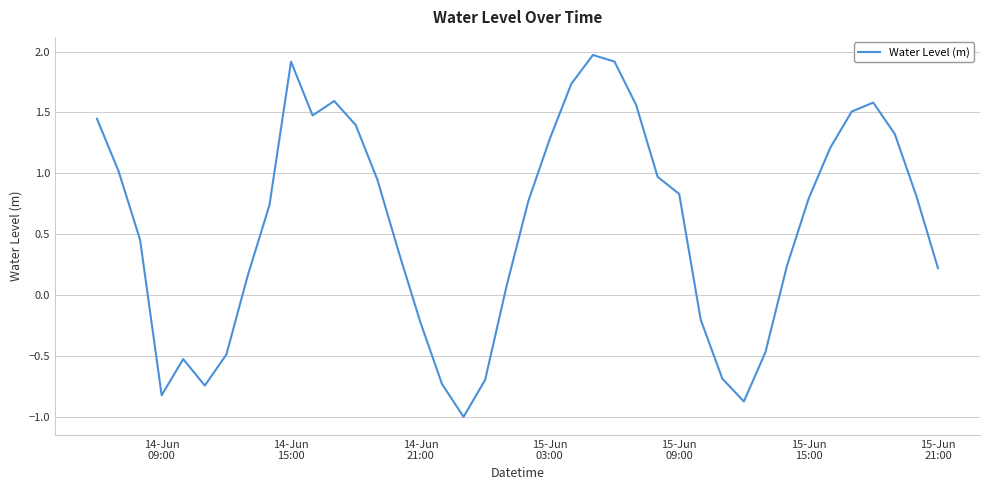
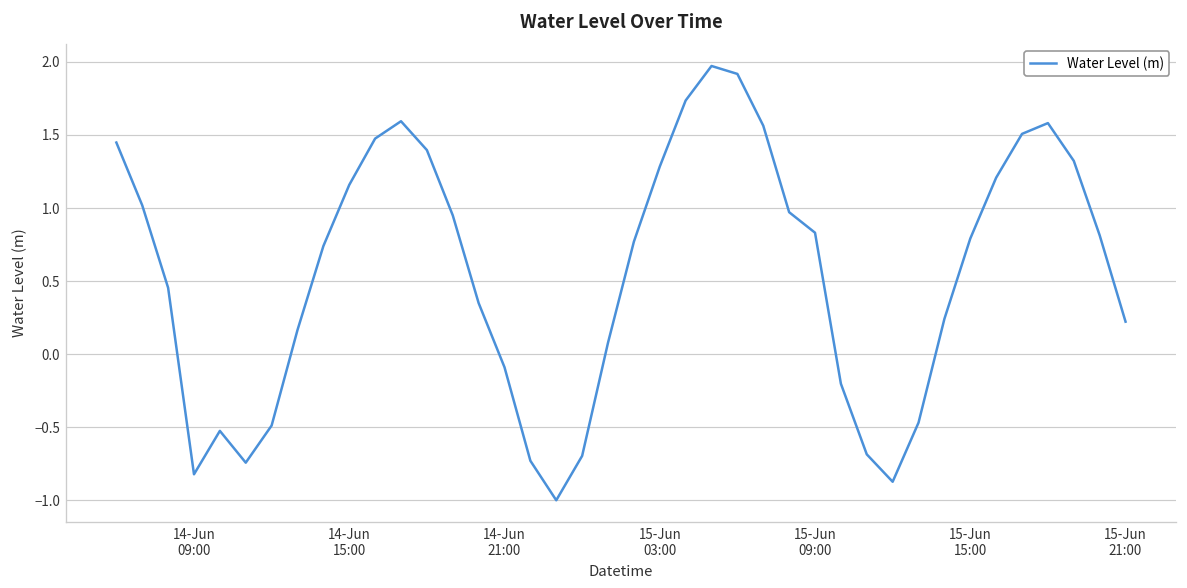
14-Jun 15:00: 1.92 -> 1.16
14-Jun 21:00: -0.22 -> -0.09
